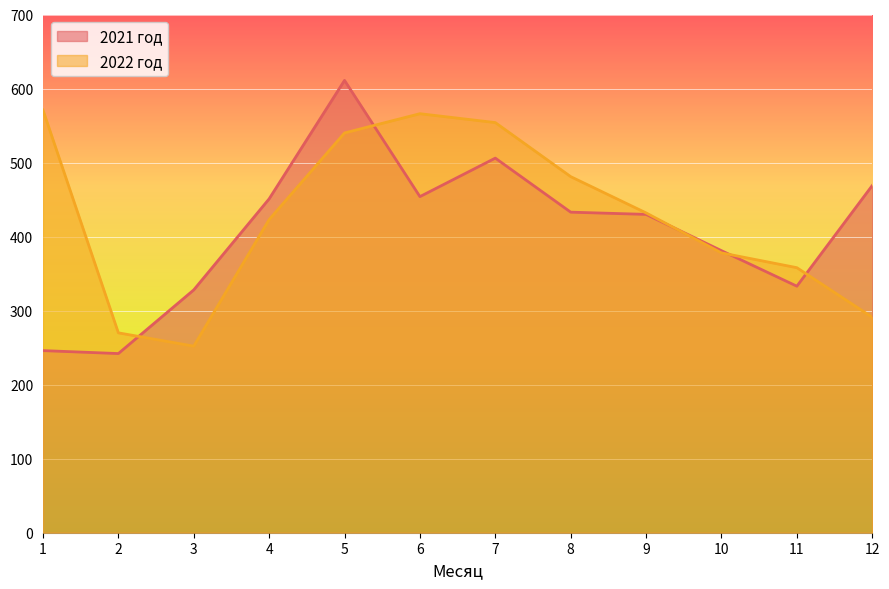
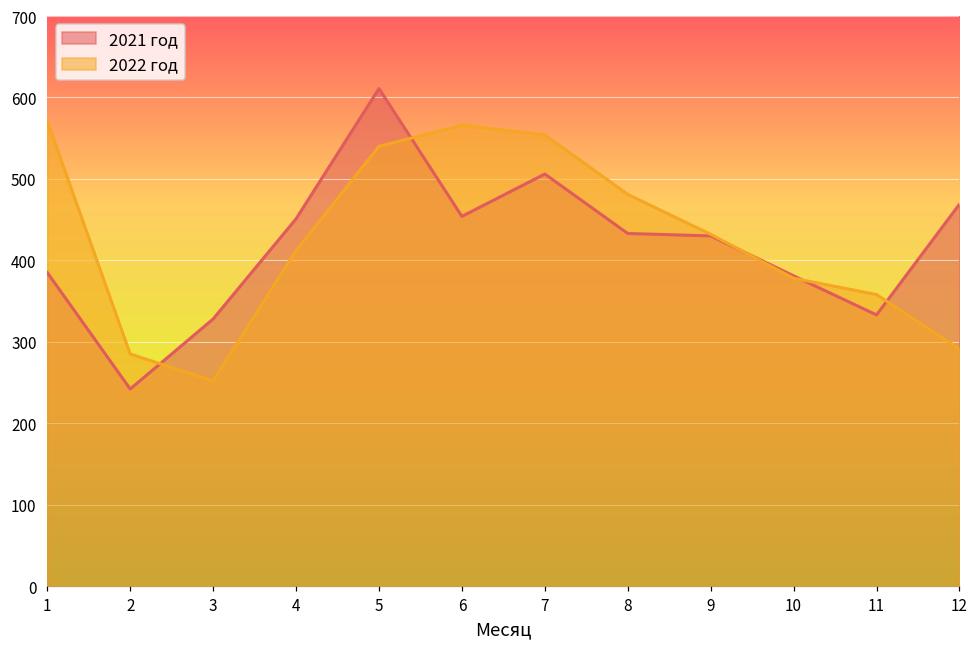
2021 год, 1: 250 -> 390
2022 год, 2: 270 -> 290
2022 год, 4: 420 -> 410
